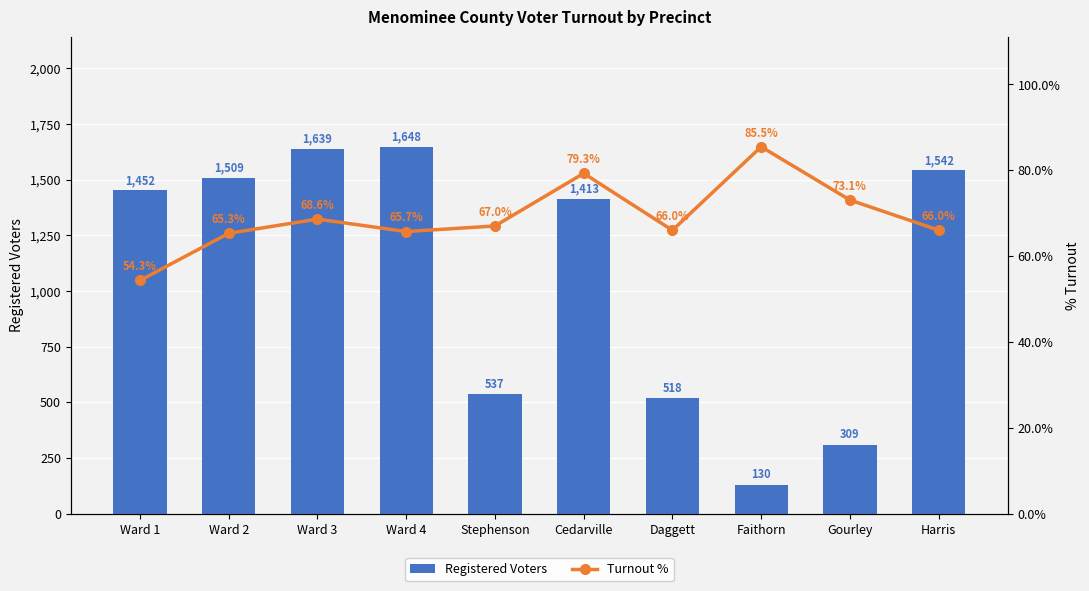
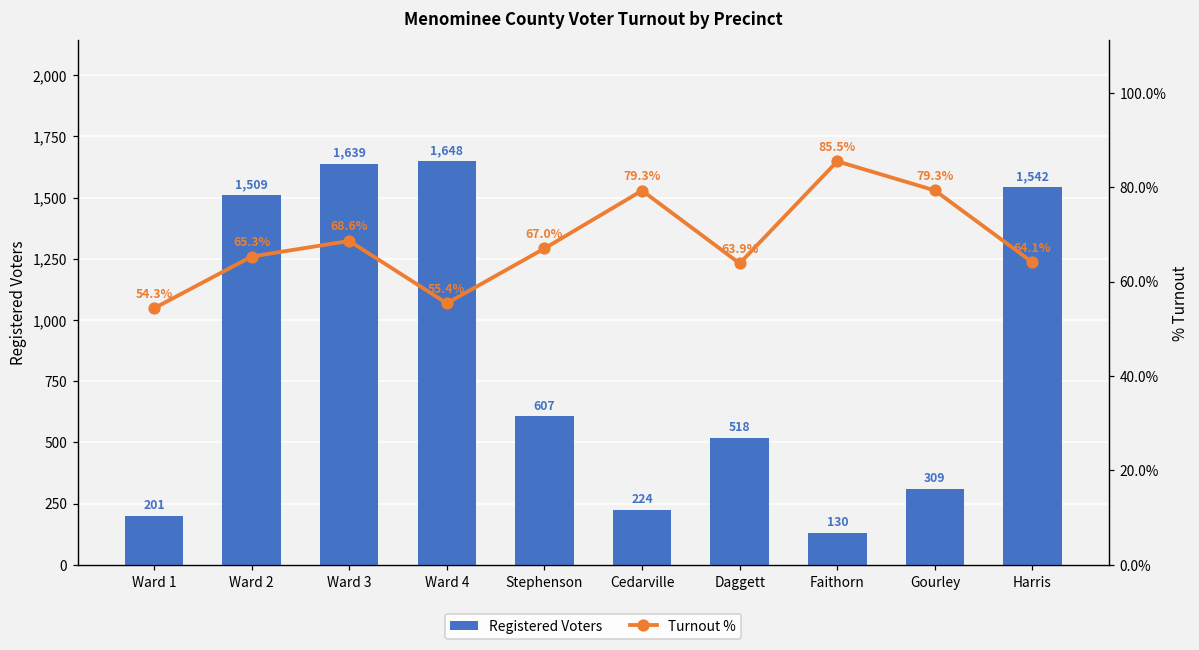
Registered Voters, Ward 1: 1,452 -> 201
Registered Voters, Stephenson: 537 -> 607
Registered Voters, Cedarville: 1,413 -> 224
Turnout %, Ward 4: 65.7% -> 55.4%
Turnout %, Daggett: 66.0% -> 63.9%
Turnout %, Gourley: 73.1% -> 79.3%
Turnout %, Harris: 66.0% -> 64.1%
